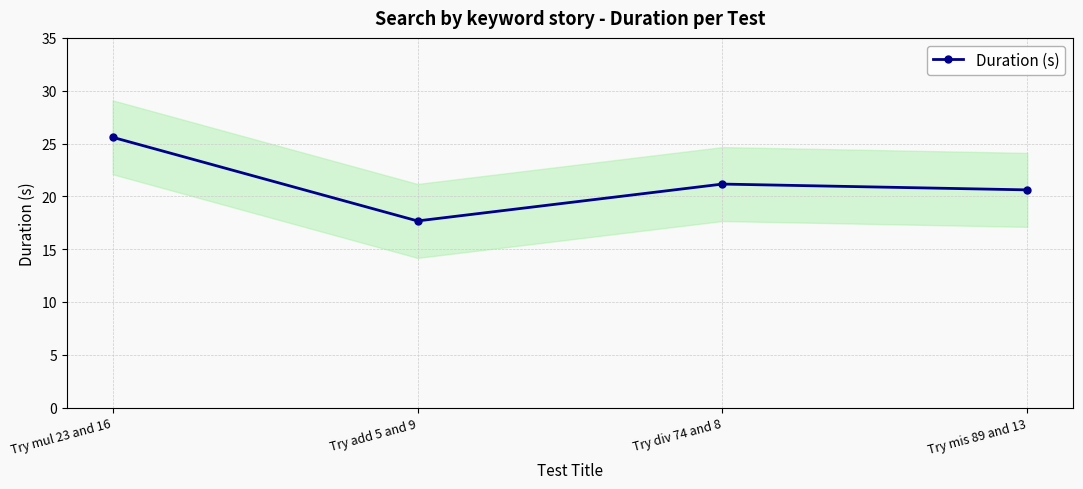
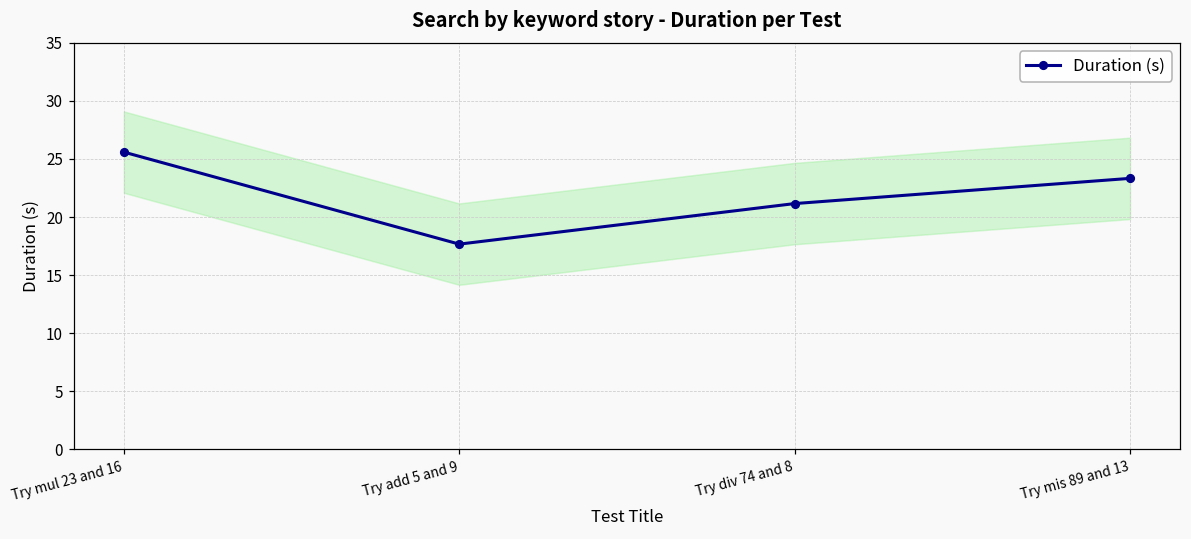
Duration (s), Try mis 89 and 13: 20.6 -> 23.3
